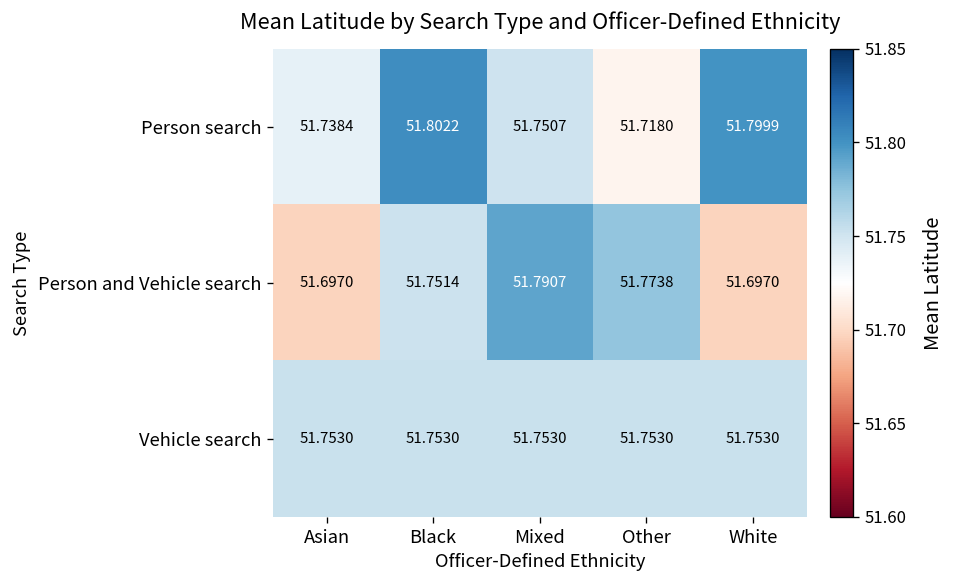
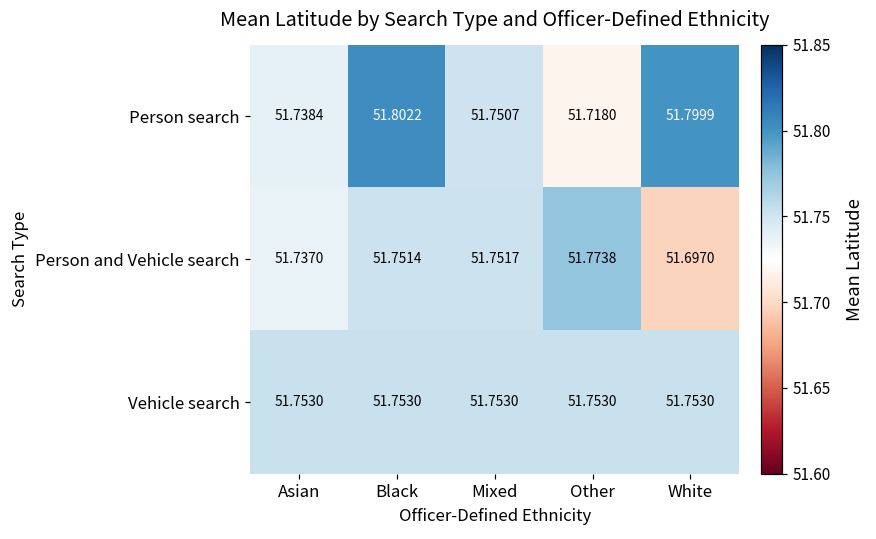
Person and Vehicle search, Asian: 51.6970 -> 51.7370
Person and Vehicle search, Mixed: 51.7907 -> 51.7517
